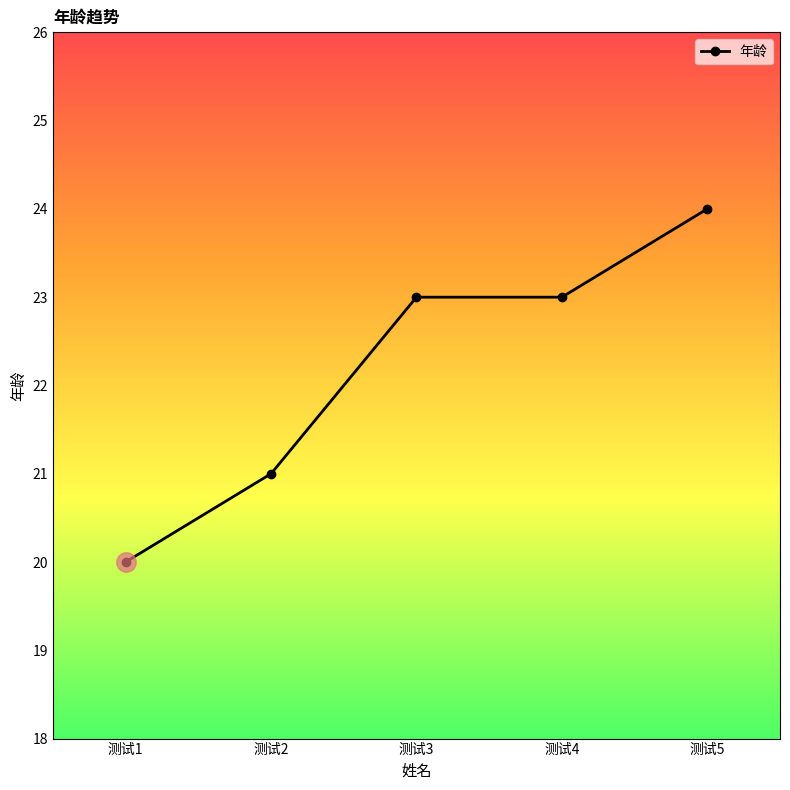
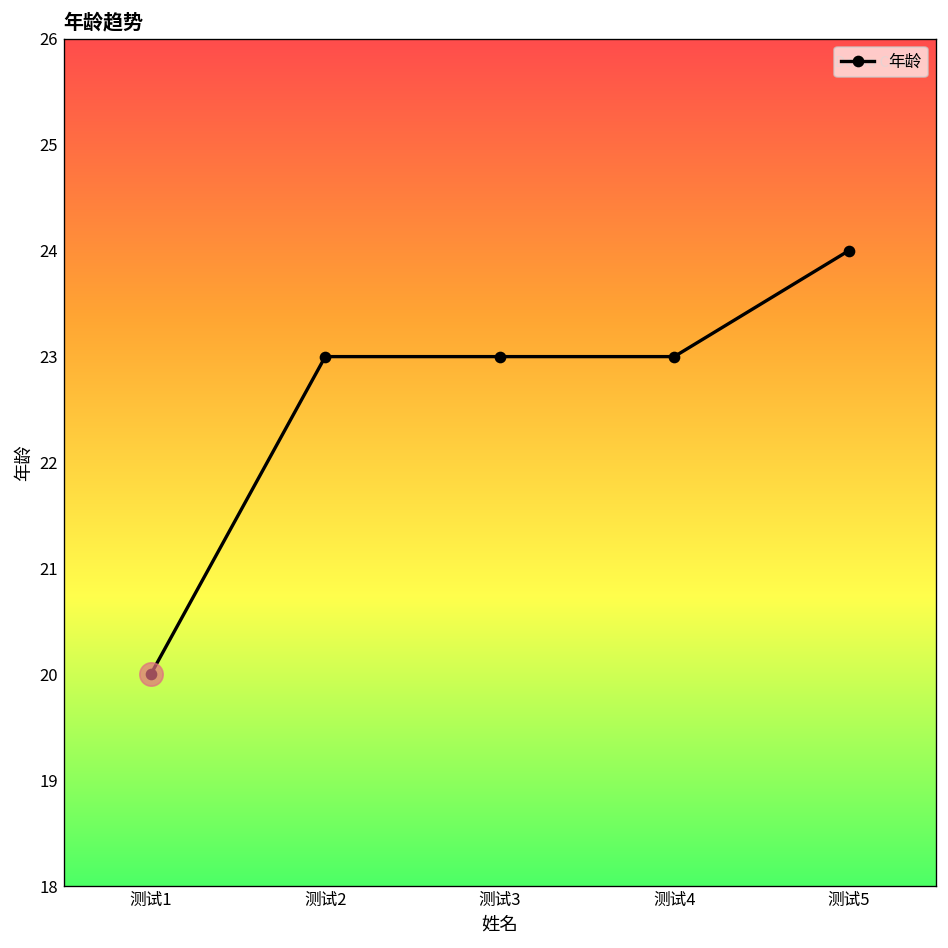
年龄, 测试2: 21 -> 23
